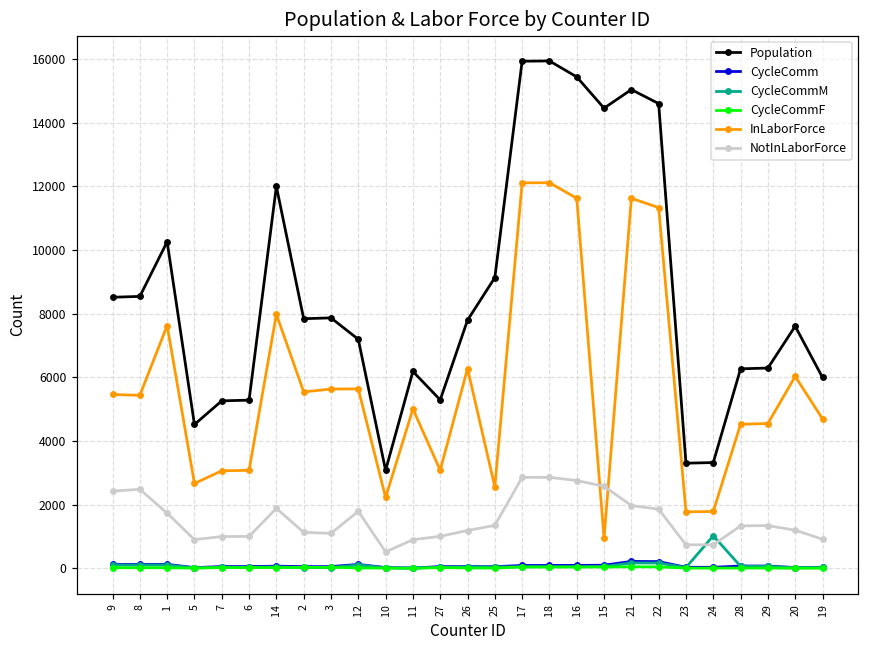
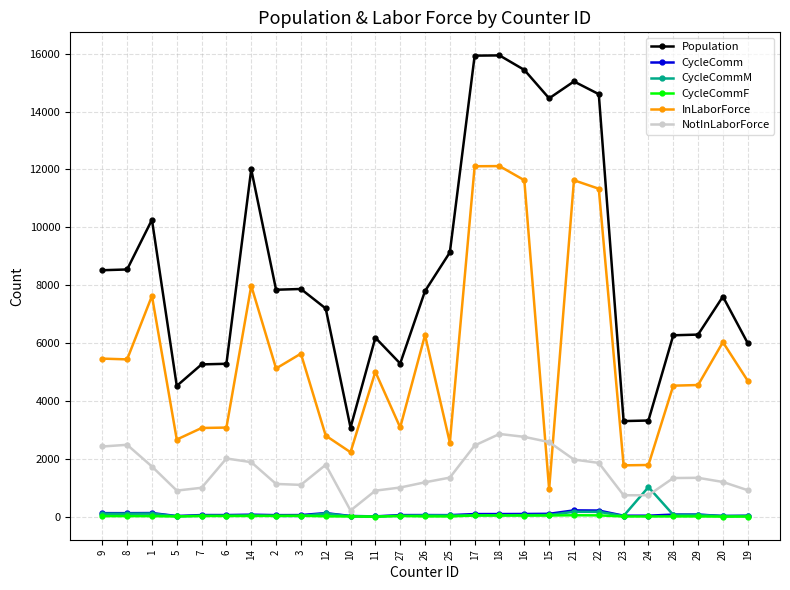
NotInLaborForce, 6: 1000 -> 2000
InLaborForce, 2: 5500 -> 5100
InLaborForce, 12: 5600 -> 2800
NotInLaborForce, 10: 500 -> 200
NotInLaborForce, 17: 2900 -> 2500
